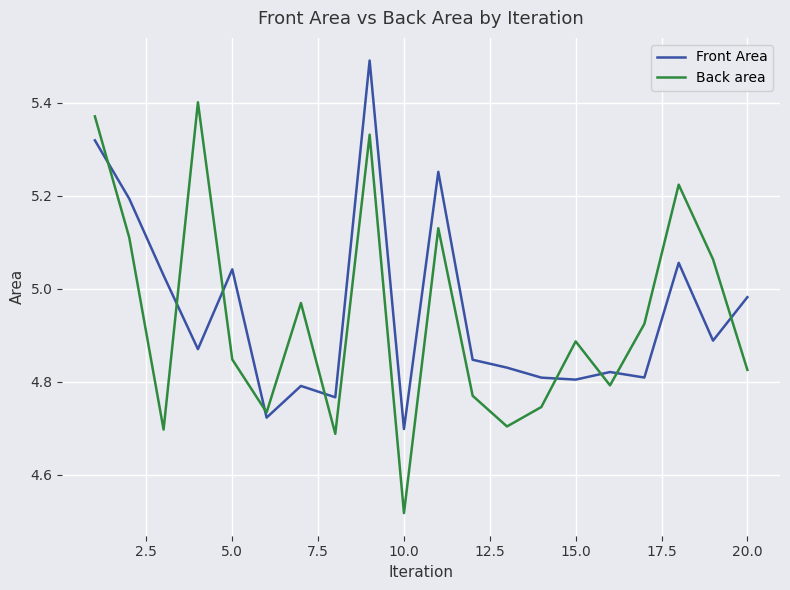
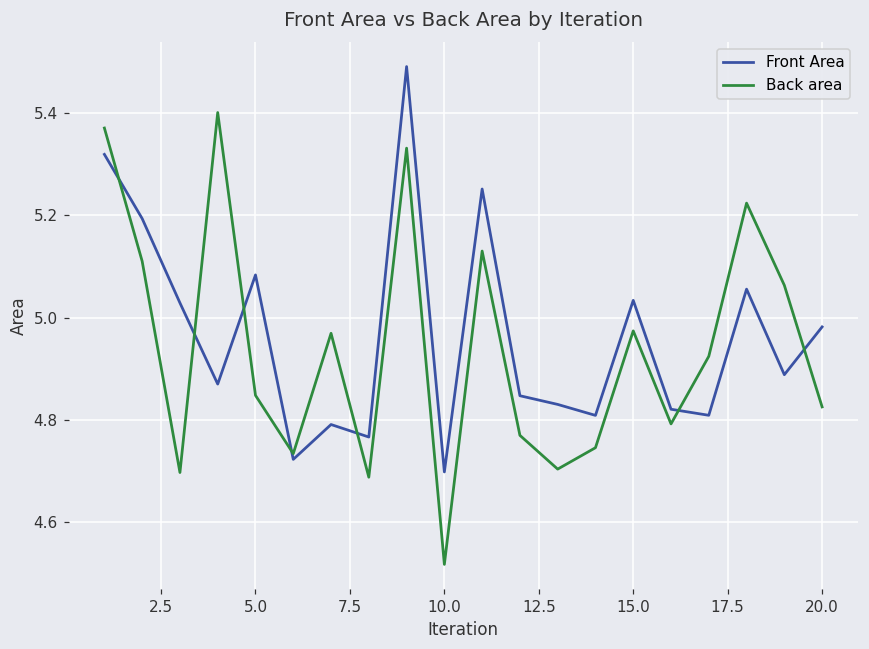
Front Area, 5.0: 5.04 -> 5.08
Front Area, 15.0: 4.80 -> 5.03
Back area, 15.0: 4.89 -> 4.97
